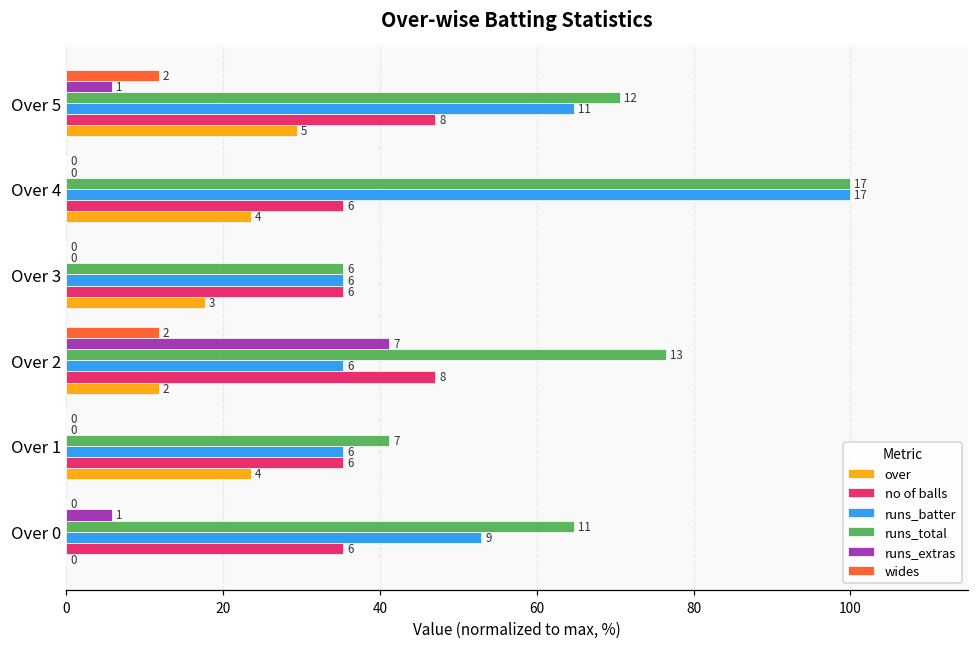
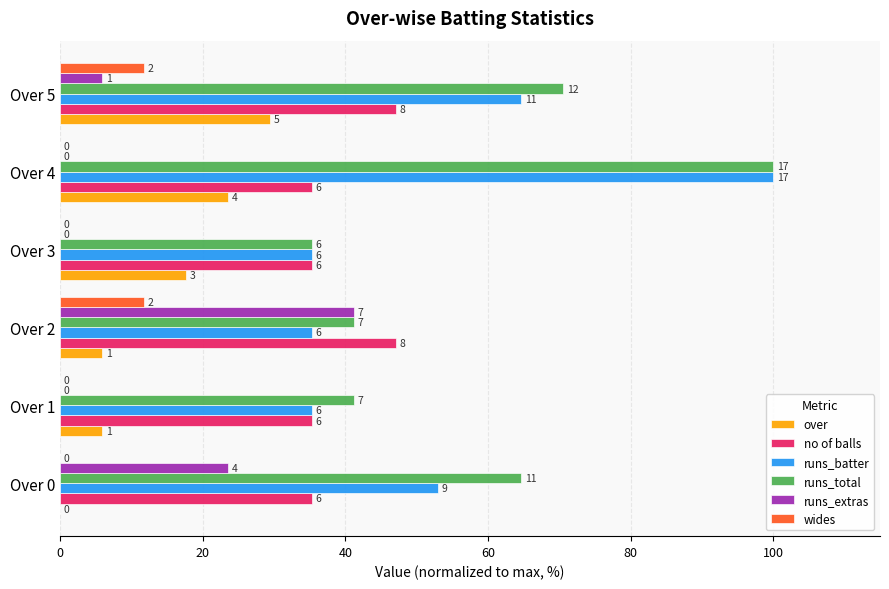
runs_total, Over 2: 13 -> 7
over, Over 2: 2 -> 1
over, Over 1: 4 -> 1
runs_extras, Over 0: 1 -> 4
